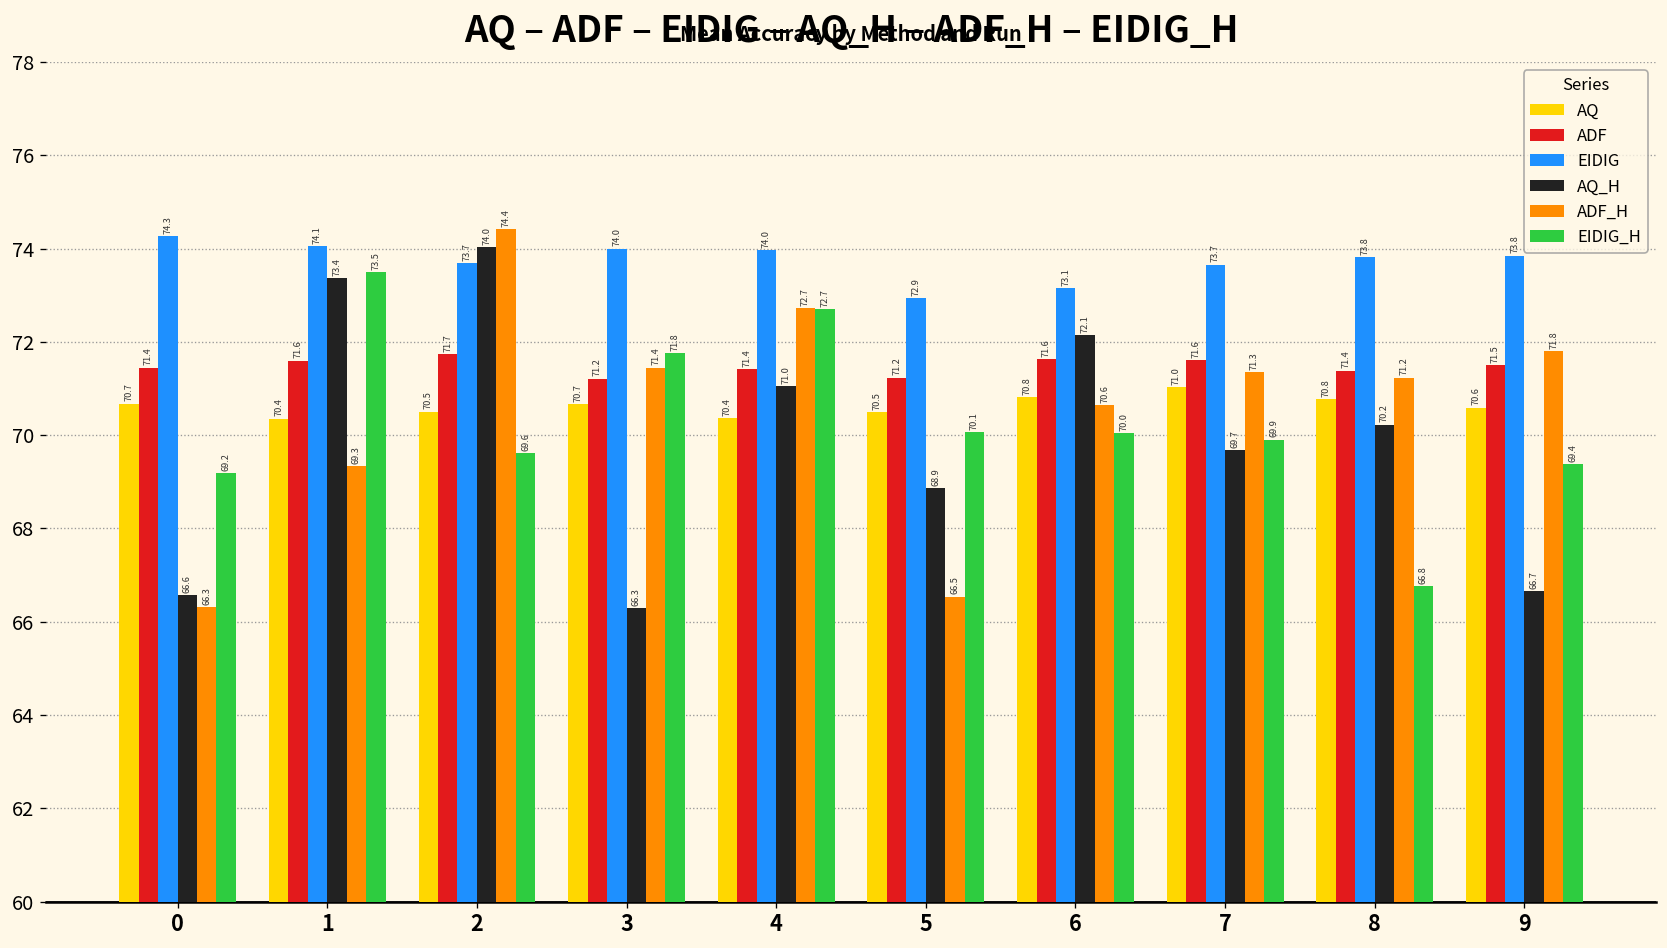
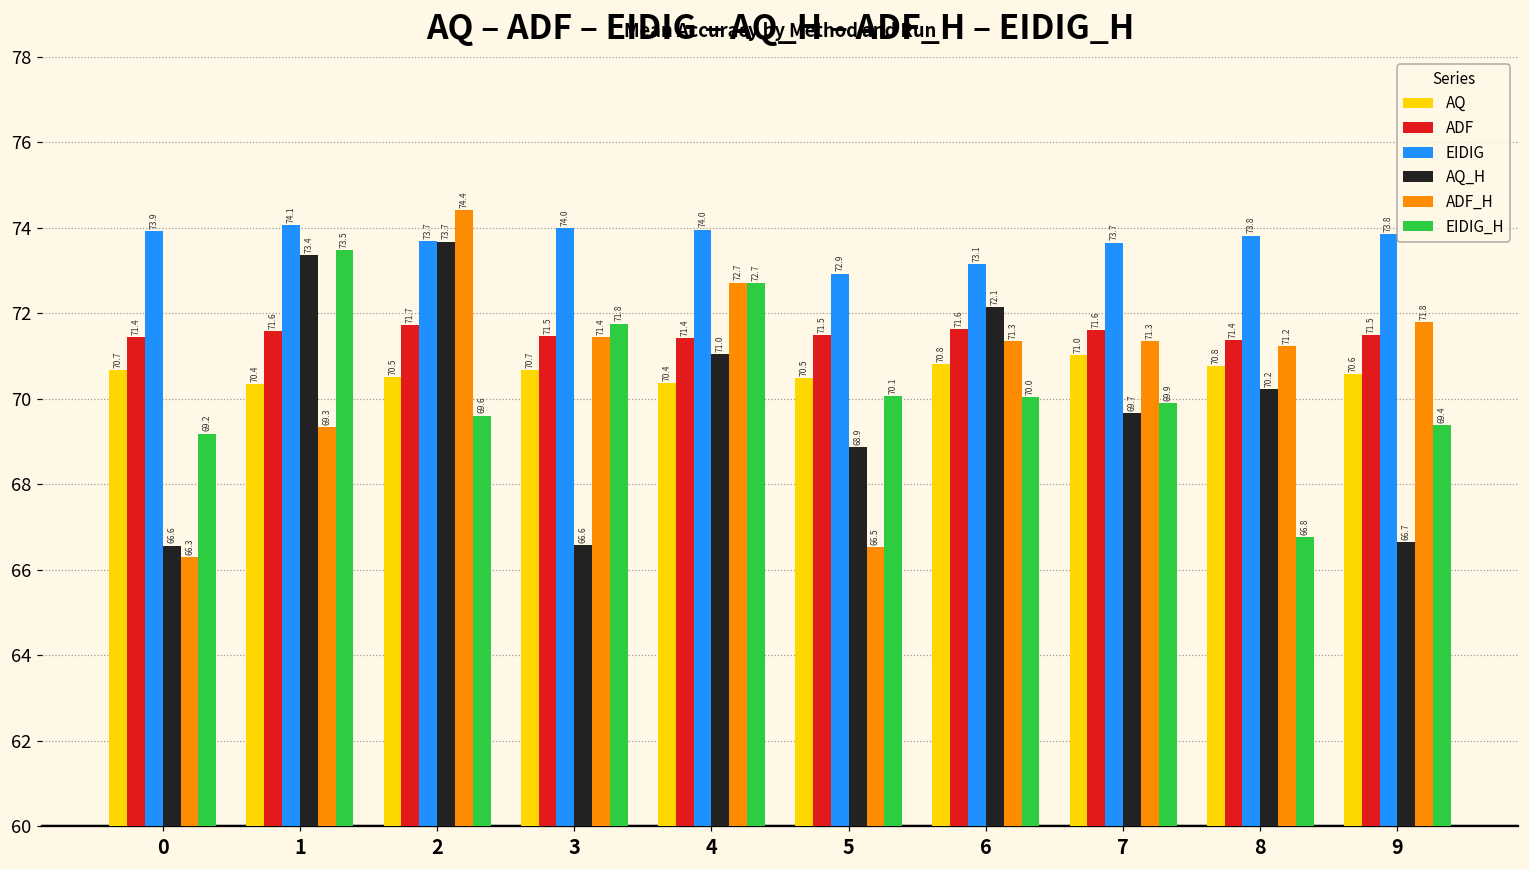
EIDIG, 0: 74.3 -> 73.9
AQ_H, 2: 74.0 -> 73.7
ADF, 3: 71.2 -> 71.5
AQ_H, 3: 66.3 -> 66.6
ADF, 5: 71.2 -> 71.5
ADF_H, 6: 70.6 -> 71.3
